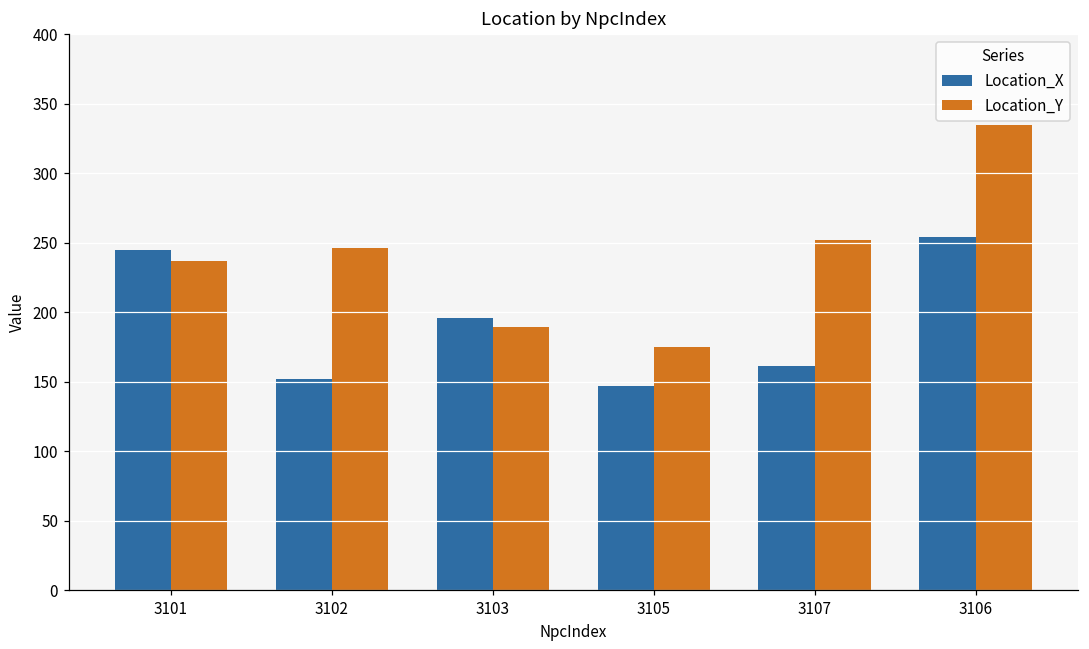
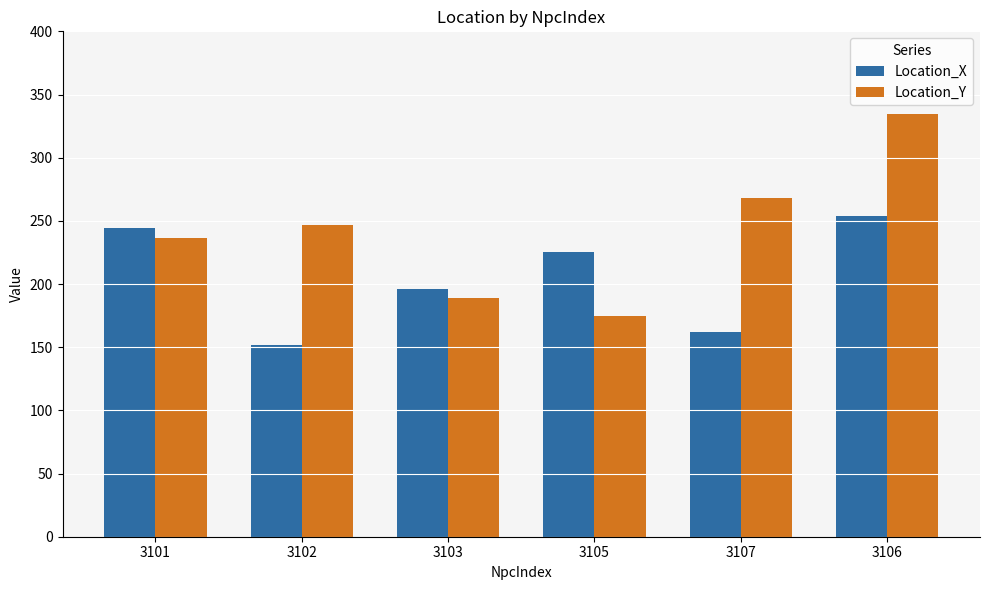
Location_X, 3105: 147 -> 226
Location_Y, 3107: 252 -> 268
